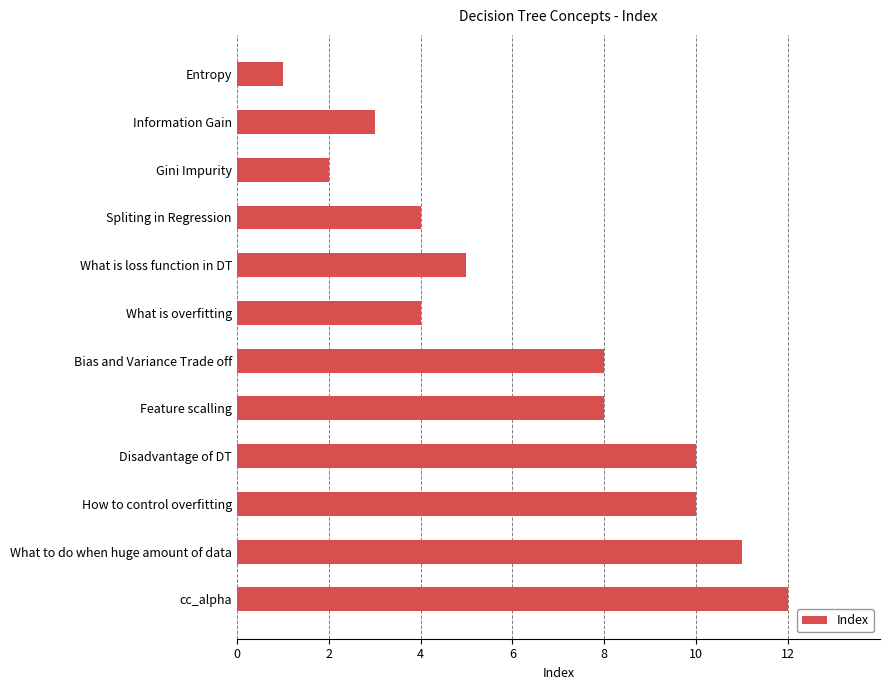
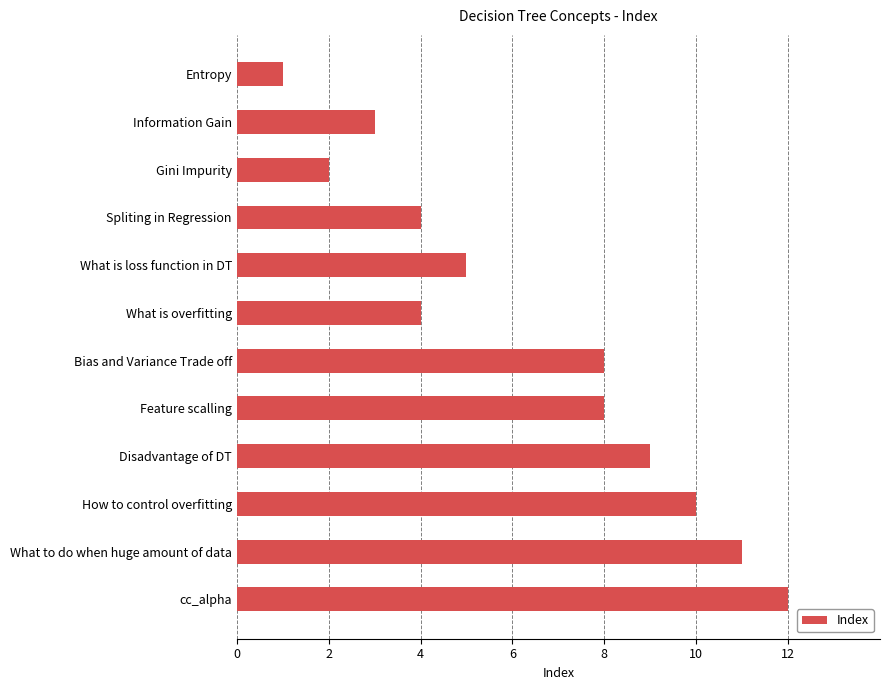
Disadvantage of DT: 10 -> 9
